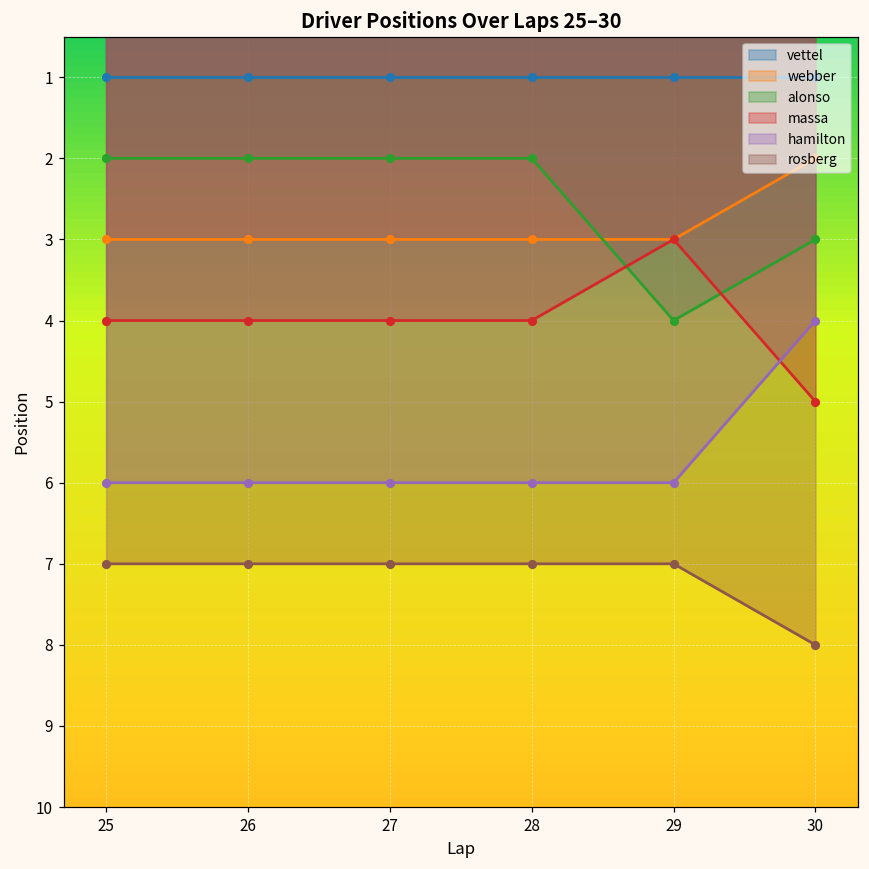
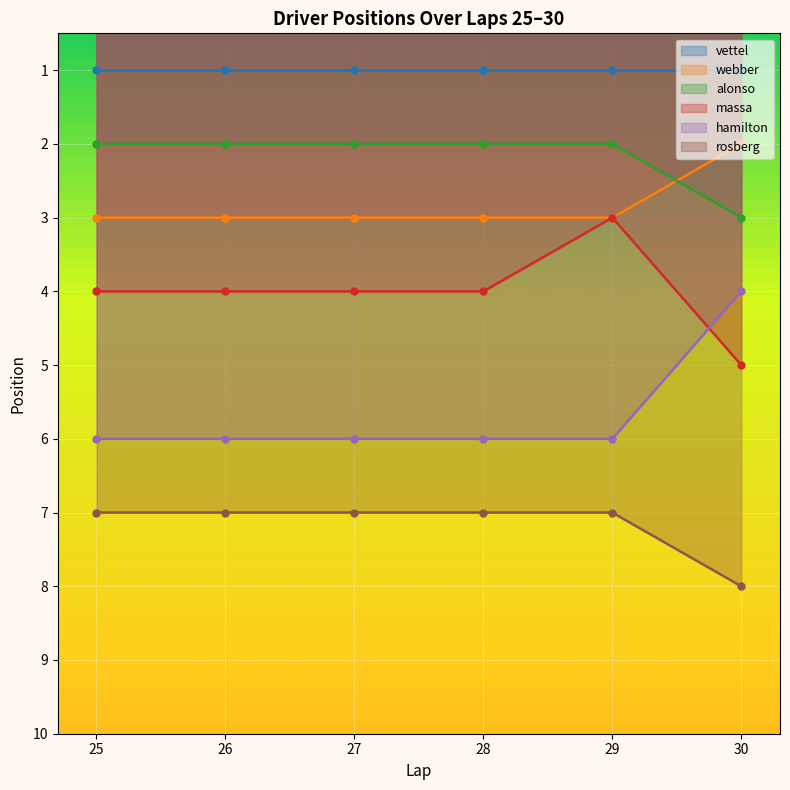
alonso, 29: 4 -> 2
